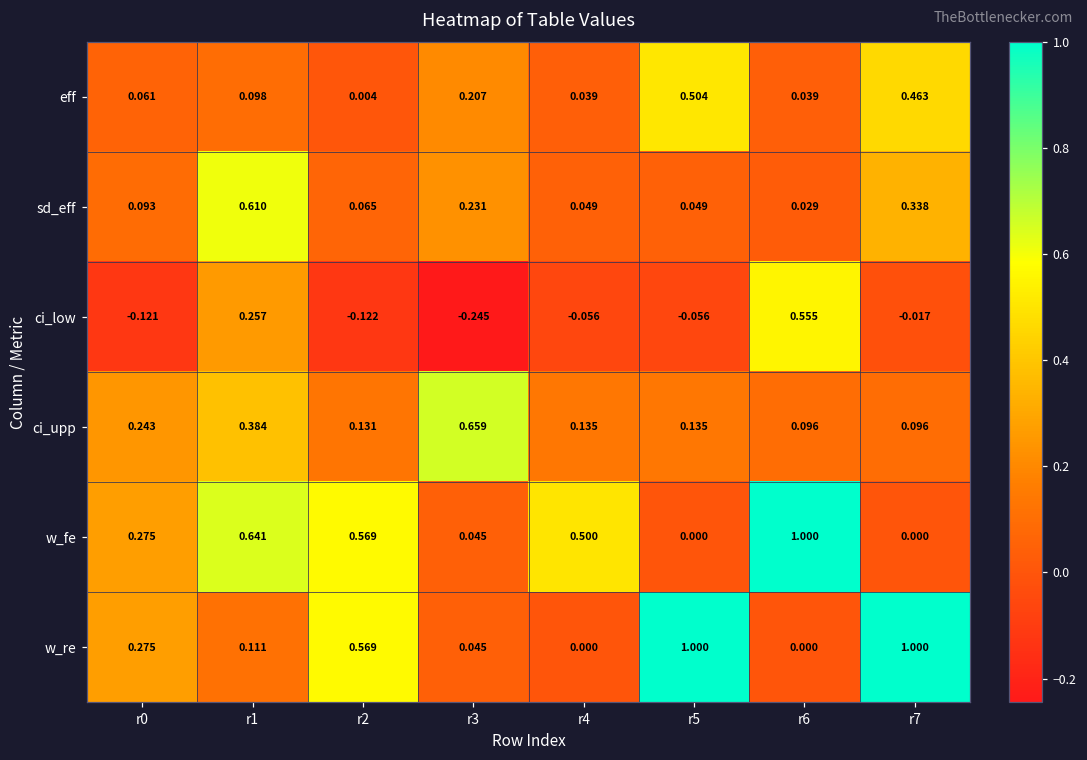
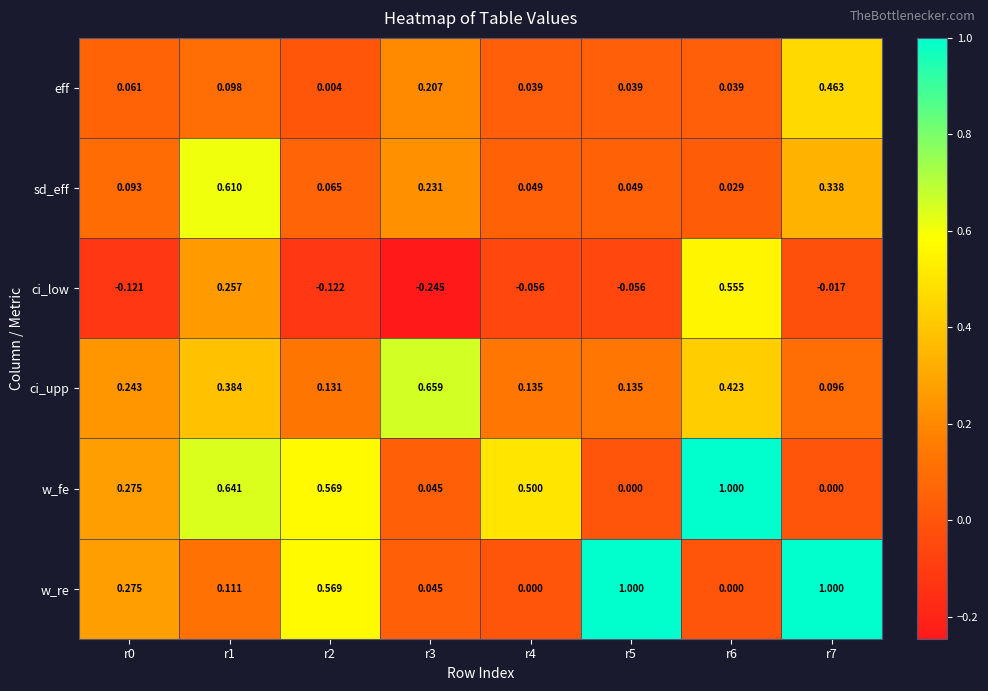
eff, r5: 0.504 -> 0.039
ci_upp, r6: 0.096 -> 0.423
